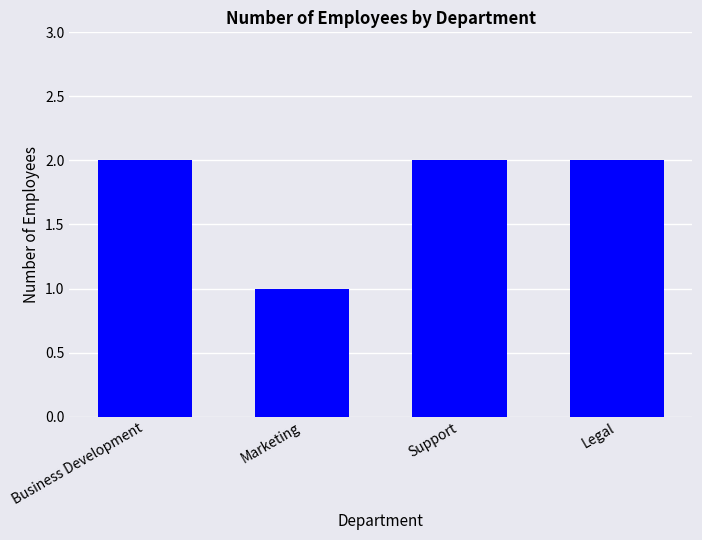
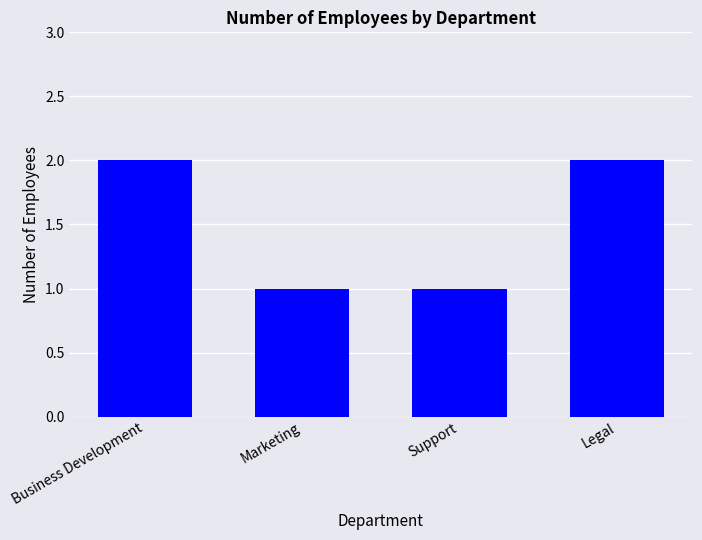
Support: 2 -> 1
